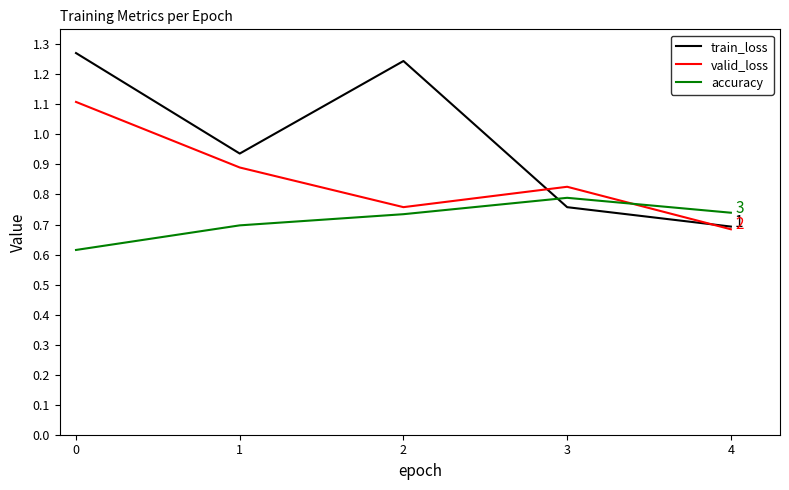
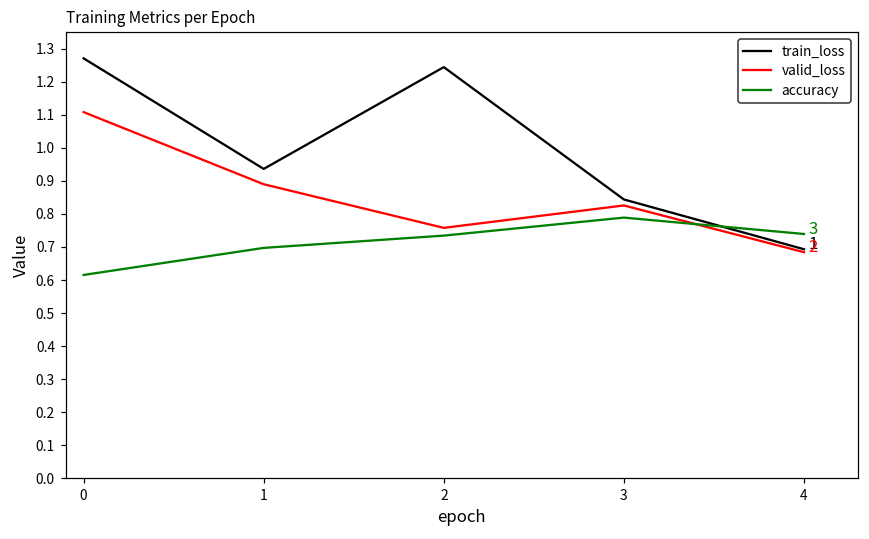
train_loss, 3: 0.76 -> 0.84
